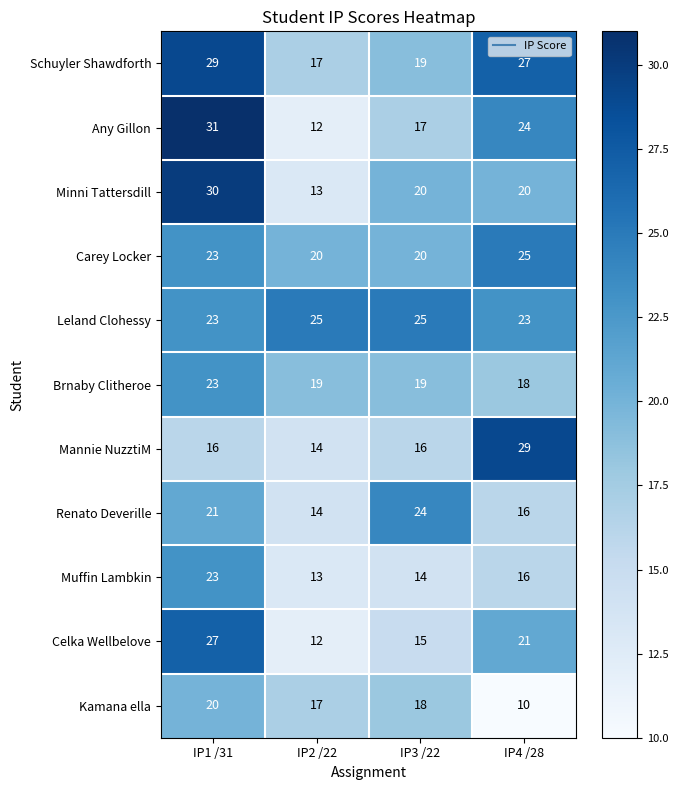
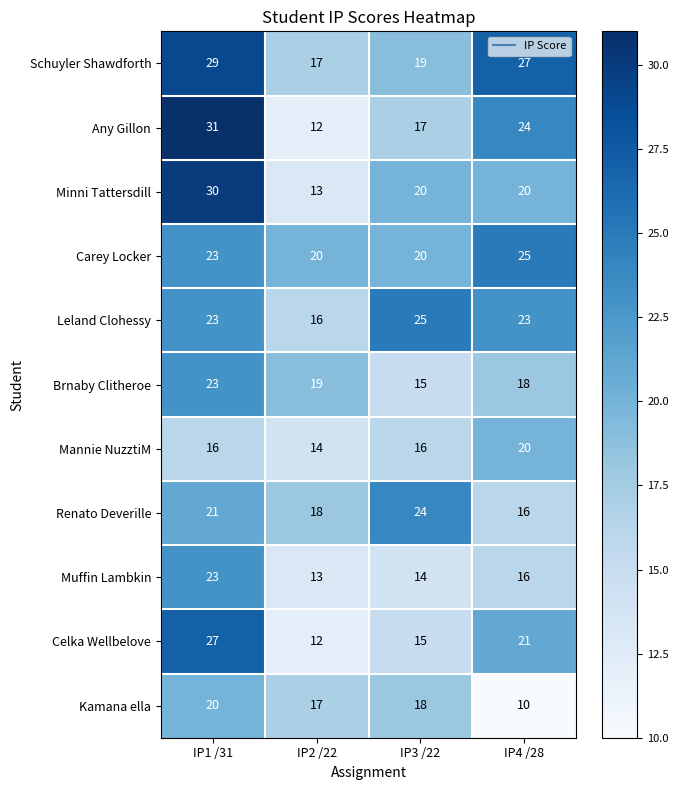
Leland Clohessy, IP2 /22: 25 -> 16
Brnaby Clitheroe, IP3 /22: 19 -> 15
Mannie NuzztiM, IP4 /28: 29 -> 20
Renato Deverille, IP2 /22: 14 -> 18
